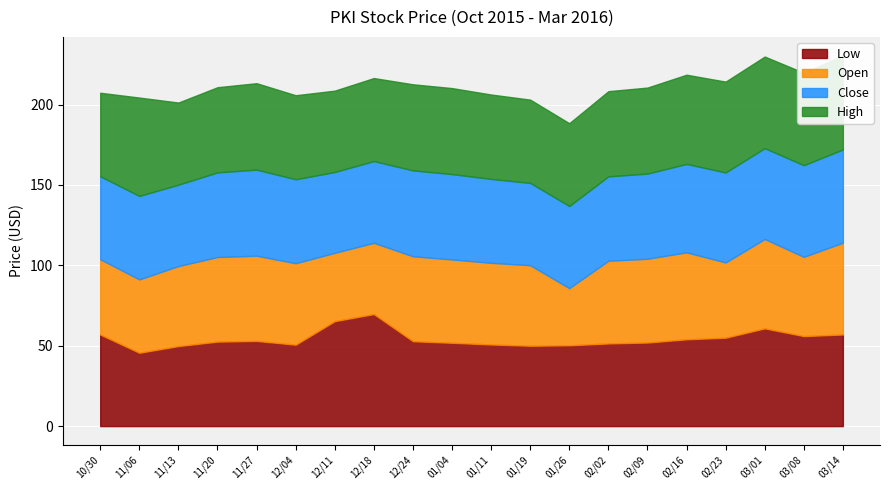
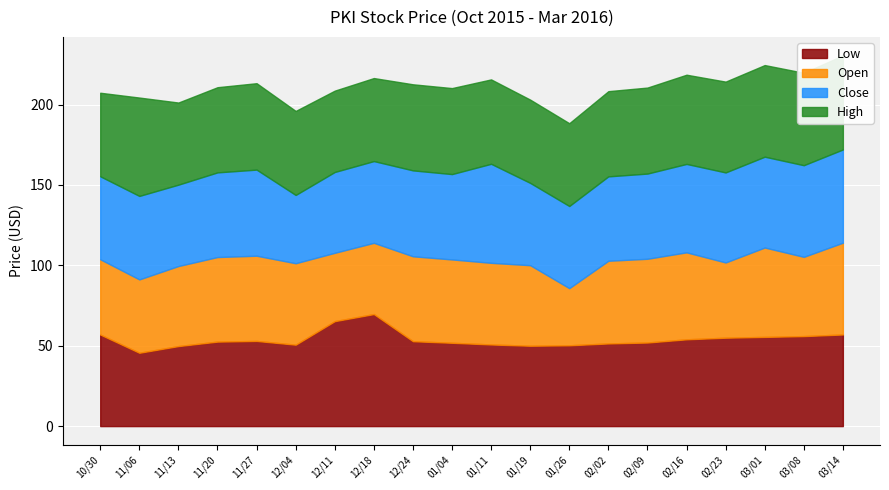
Close, 12/04: 52 -> 42
Close, 01/11: 52 -> 62
Low, 03/01: 61 -> 56
